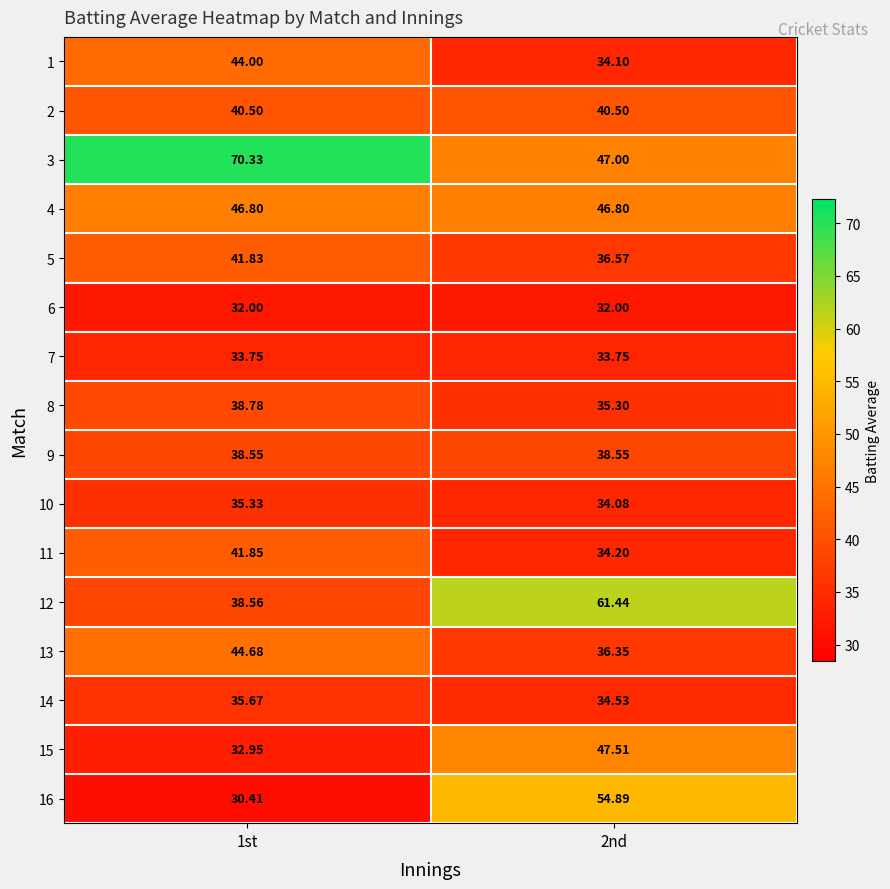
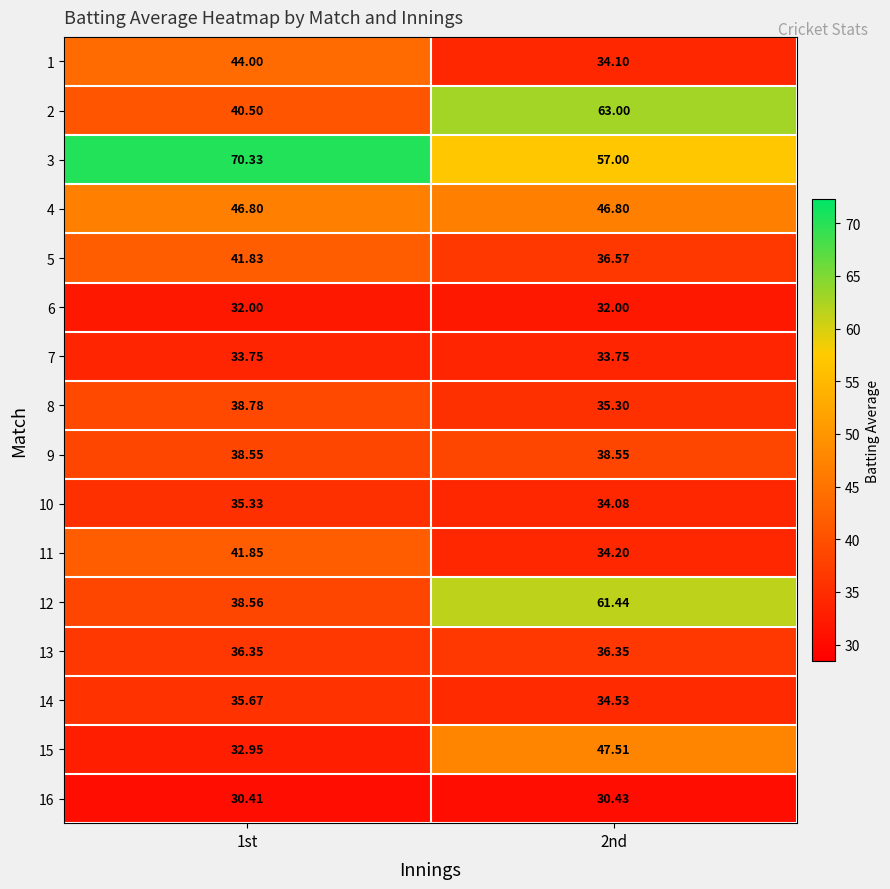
2, 2nd: 40.50 -> 63.00
3, 2nd: 47.00 -> 57.00
13, 1st: 44.68 -> 36.35
16, 2nd: 54.89 -> 30.43
